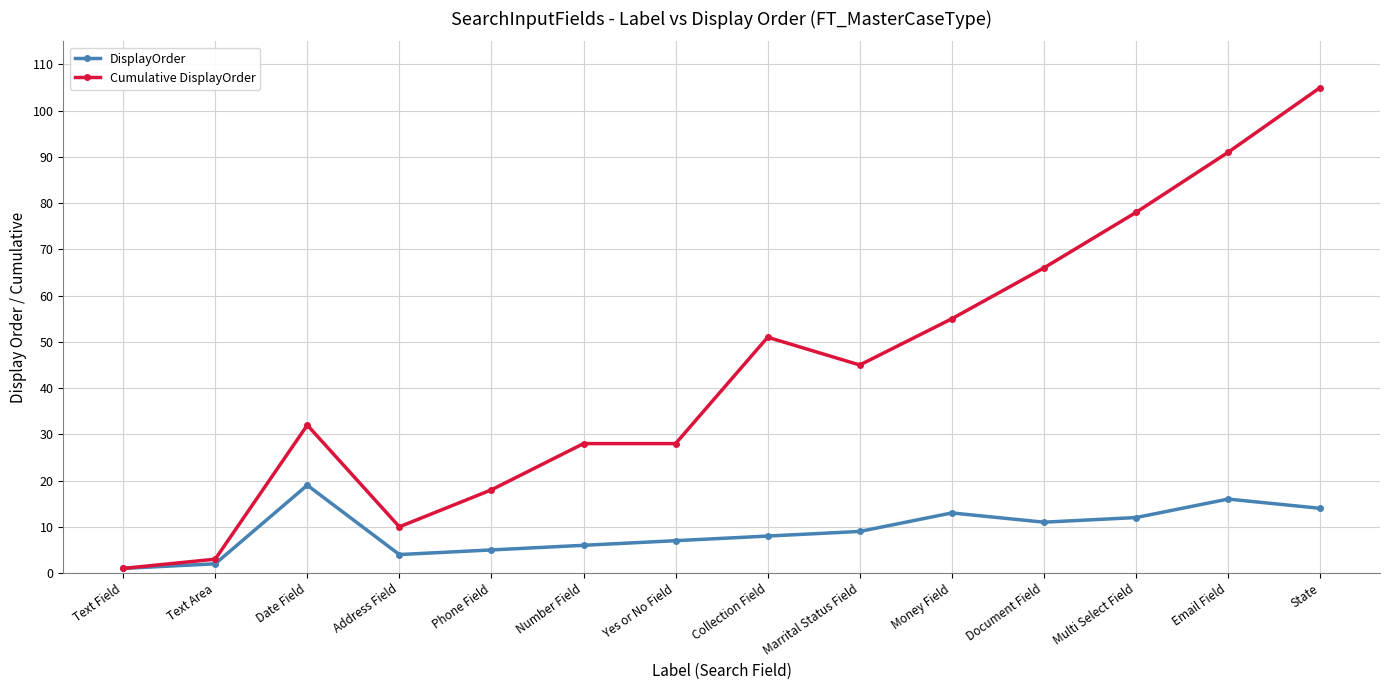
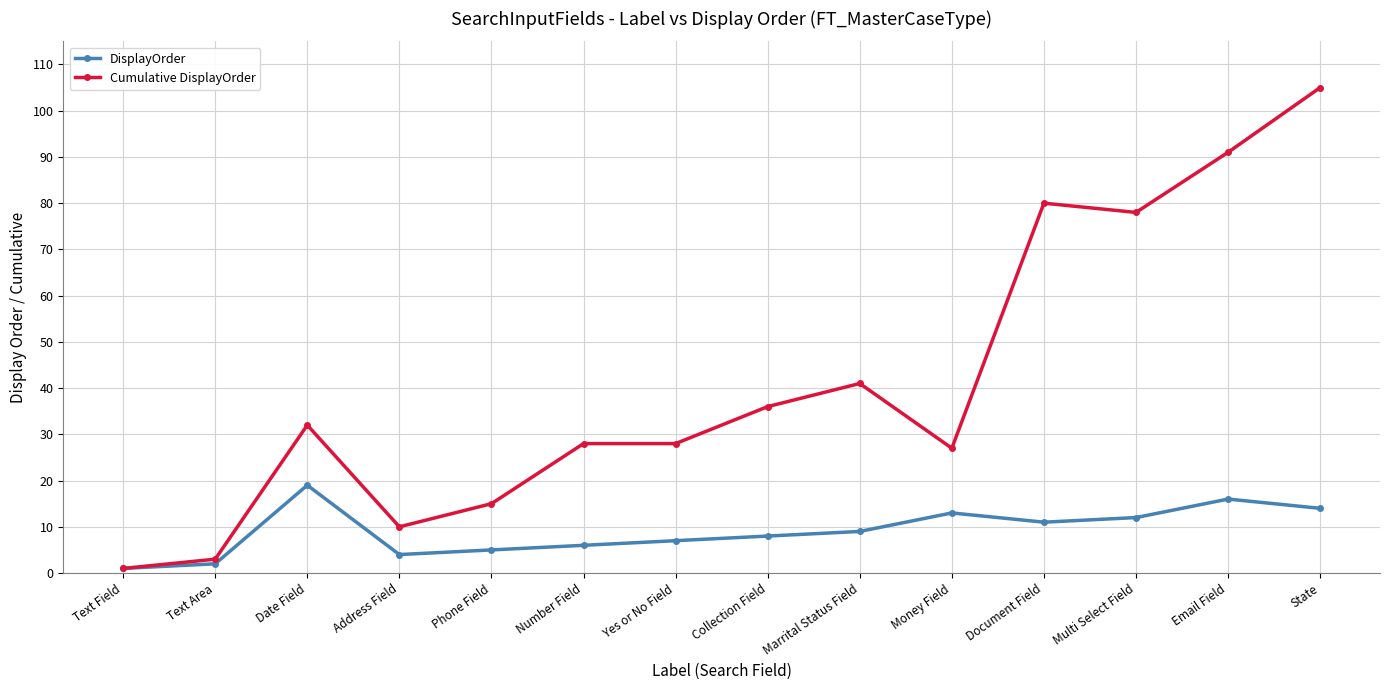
Cumulative DisplayOrder, Phone Field: 18 -> 15
Cumulative DisplayOrder, Collection Field: 51 -> 36
Cumulative DisplayOrder, Marrital Status Field: 45 -> 41
Cumulative DisplayOrder, Money Field: 55 -> 27
Cumulative DisplayOrder, Document Field: 66 -> 80
